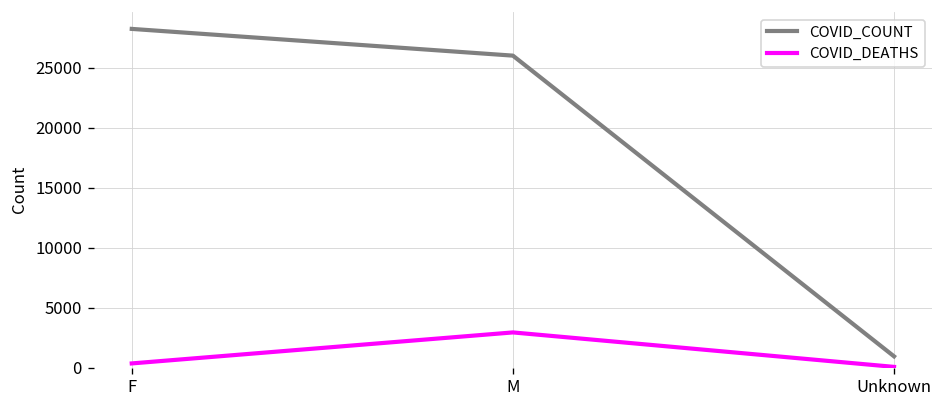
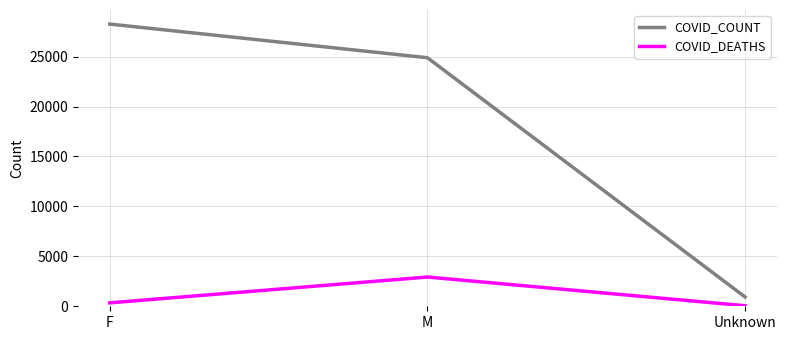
COVID_COUNT, M: 26000 -> 25000
